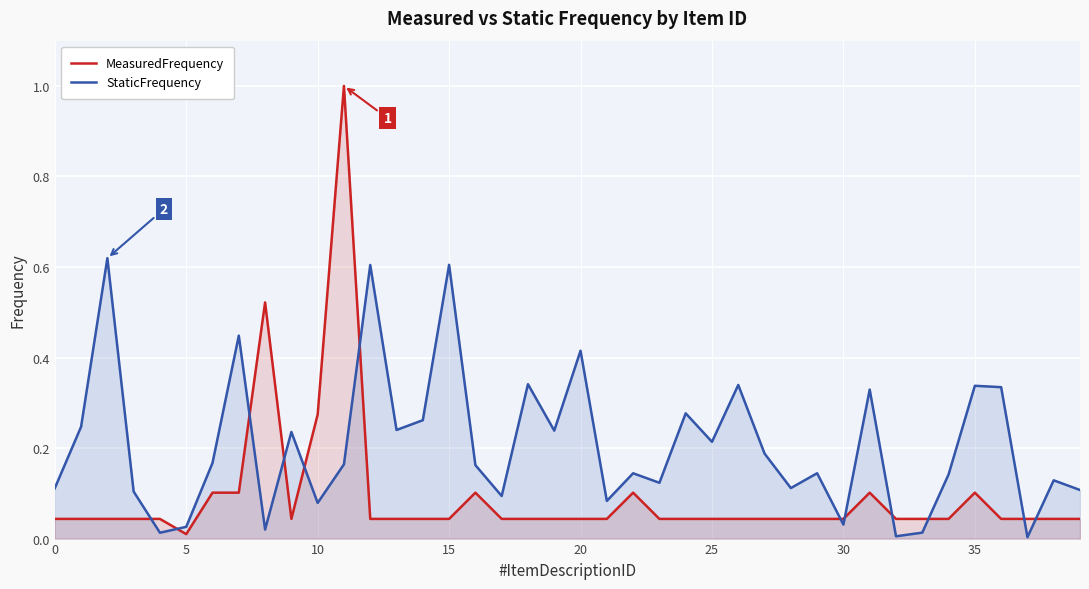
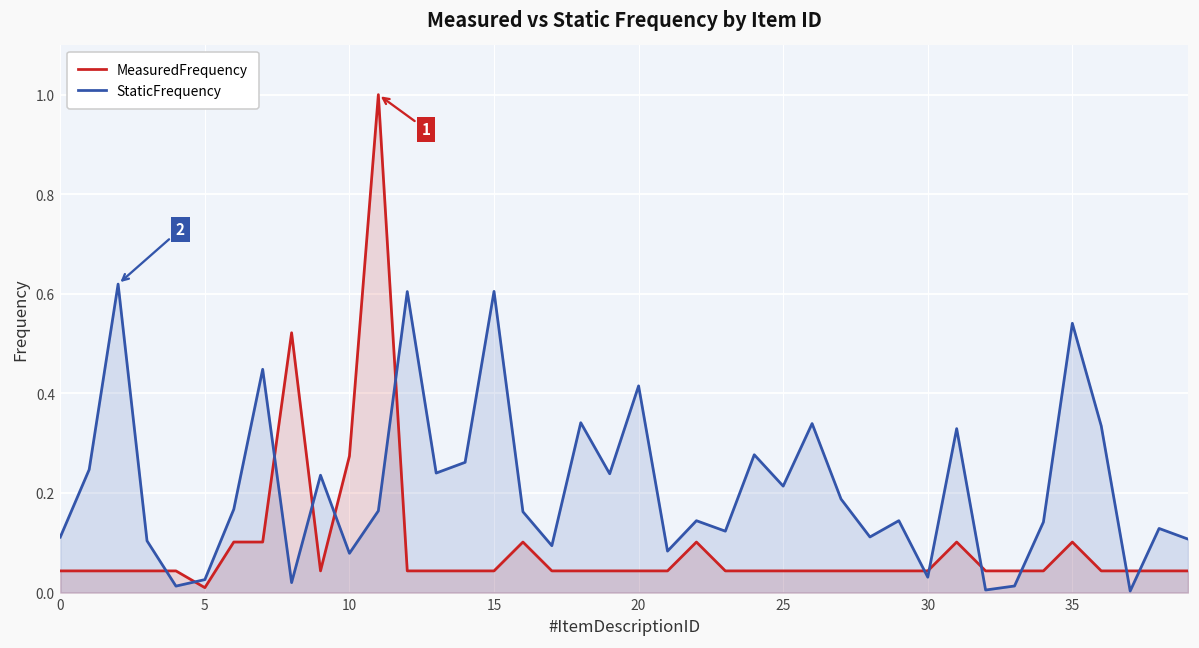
StaticFrequency, 35: 0.34 -> 0.54
